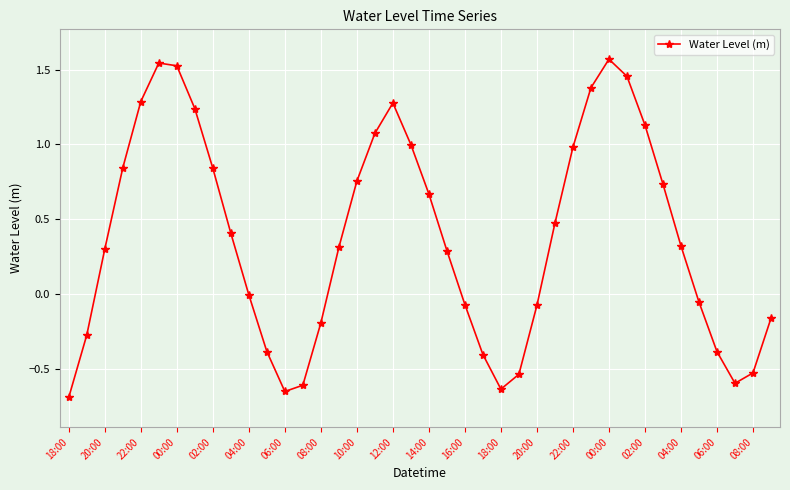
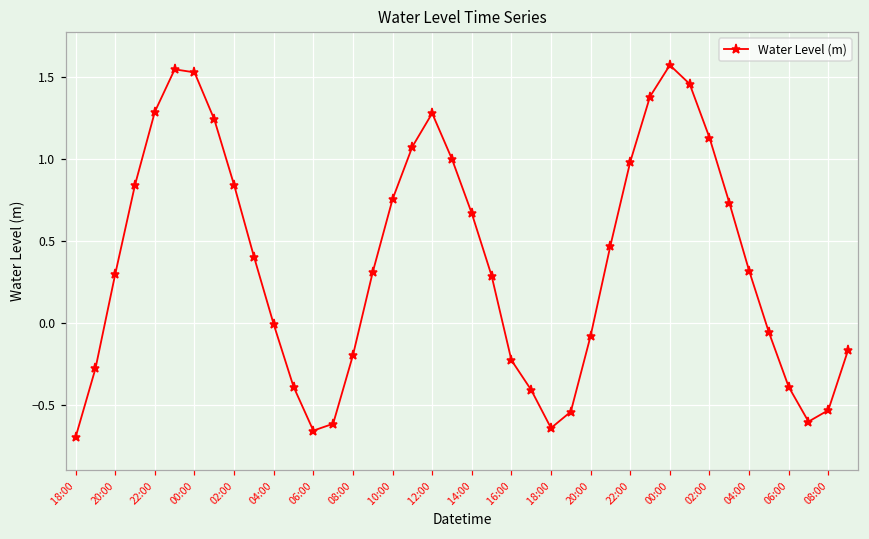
16:00: -0.07 -> -0.22
